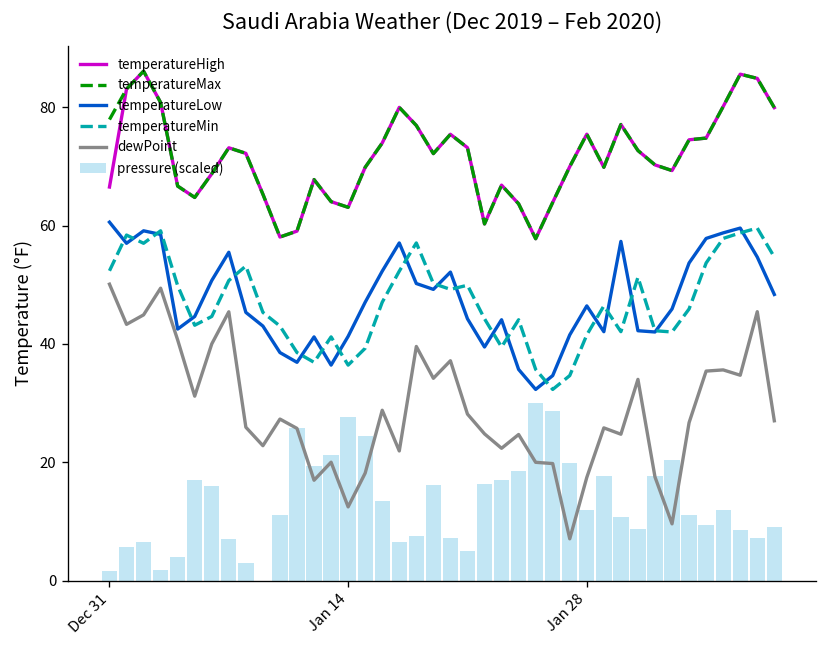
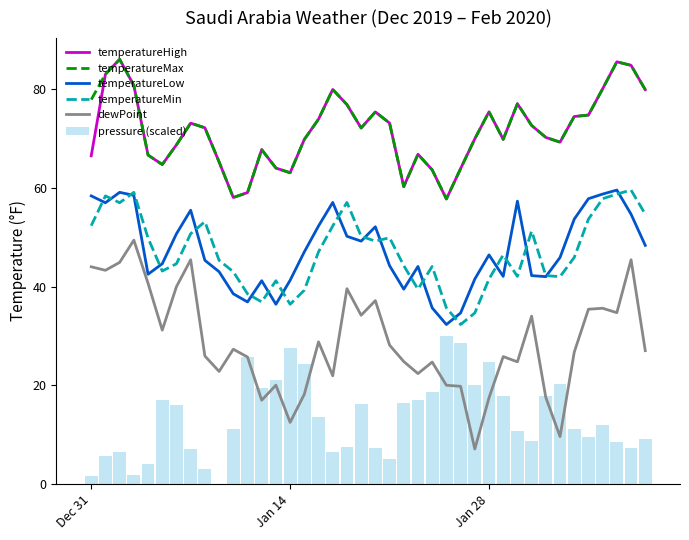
temperatureLow, Dec 31: 61 -> 58
dewPoint, Dec 31: 50 -> 44
pressure (scaled), Jan 28: 12 -> 25
